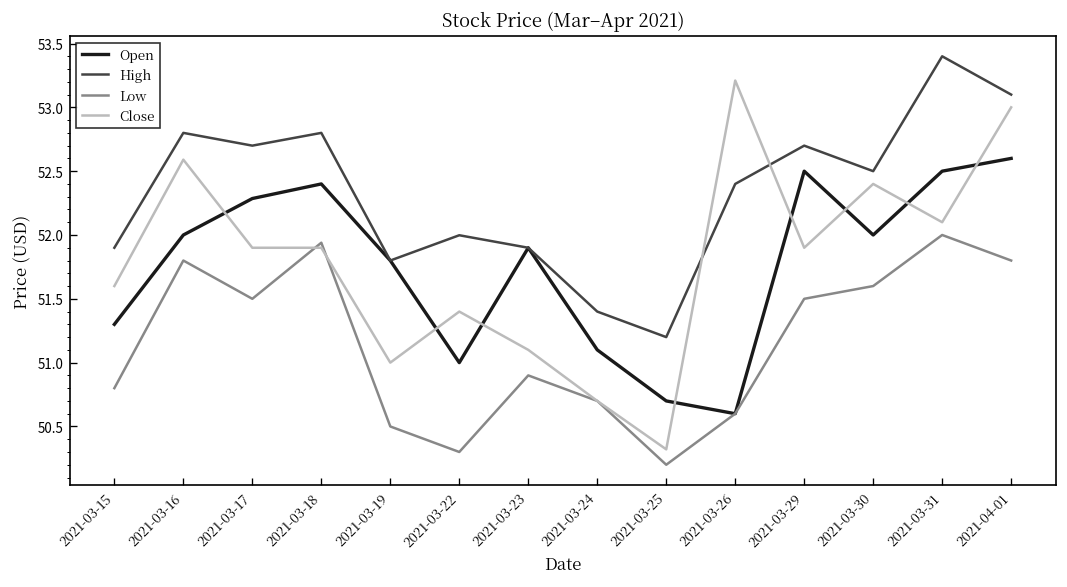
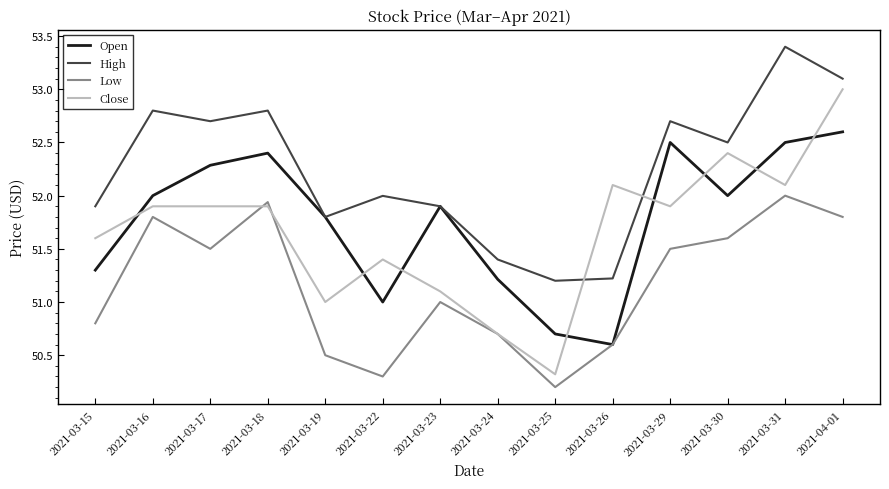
Close, 2021-03-16: 52.59 -> 51.90
Low, 2021-03-23: 50.9 -> 51.0
Open, 2021-03-24: 51.10 -> 51.21
High, 2021-03-26: 52.40 -> 51.22
Close, 2021-03-26: 53.21 -> 52.10
